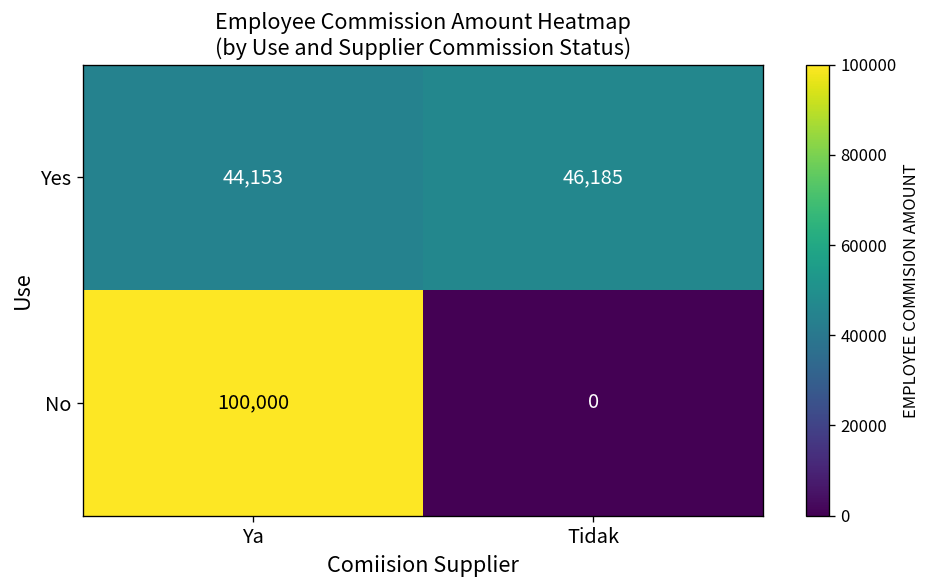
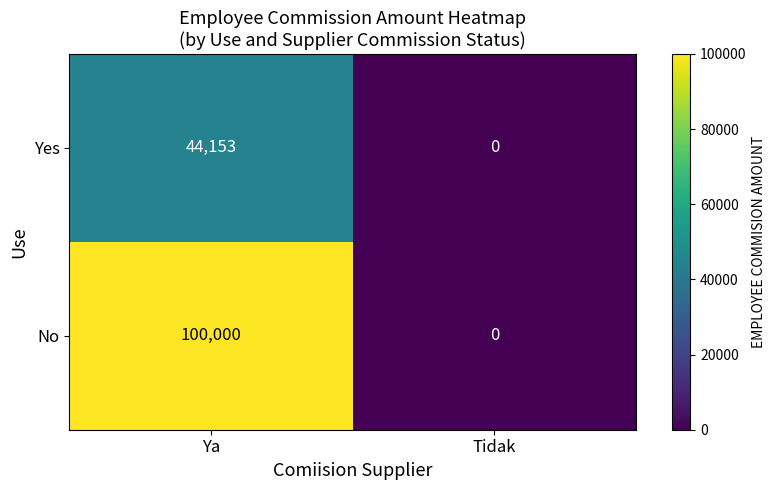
Yes, Tidak: 46,185 -> 0
